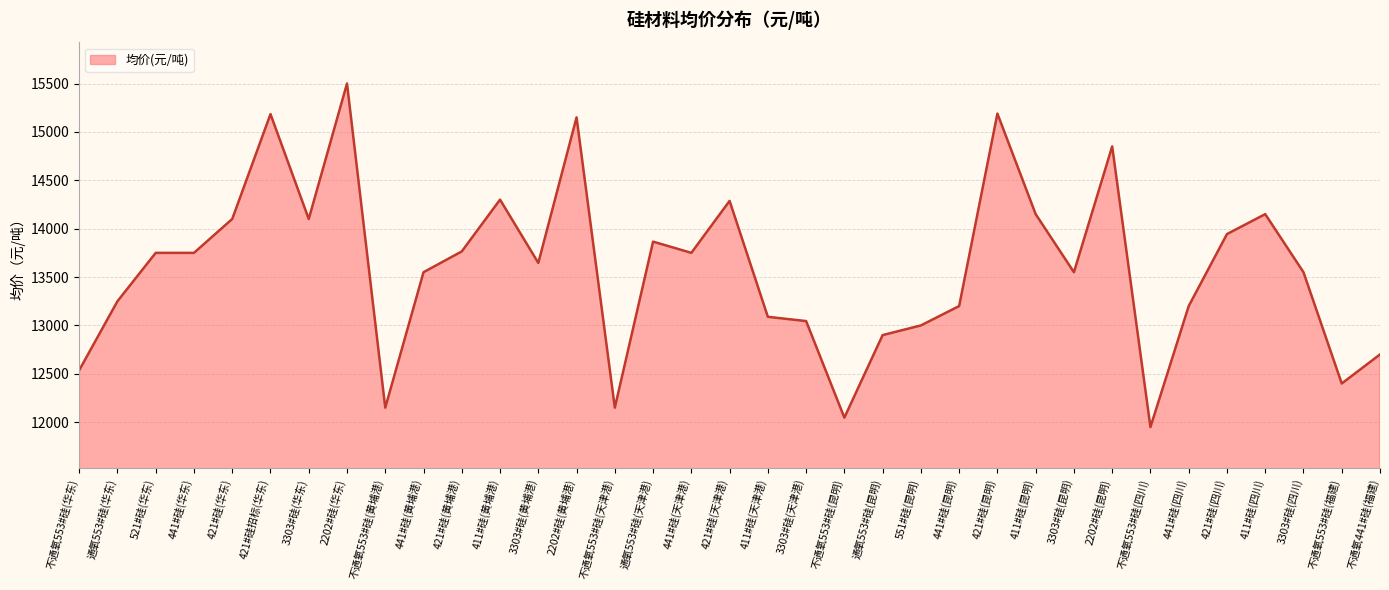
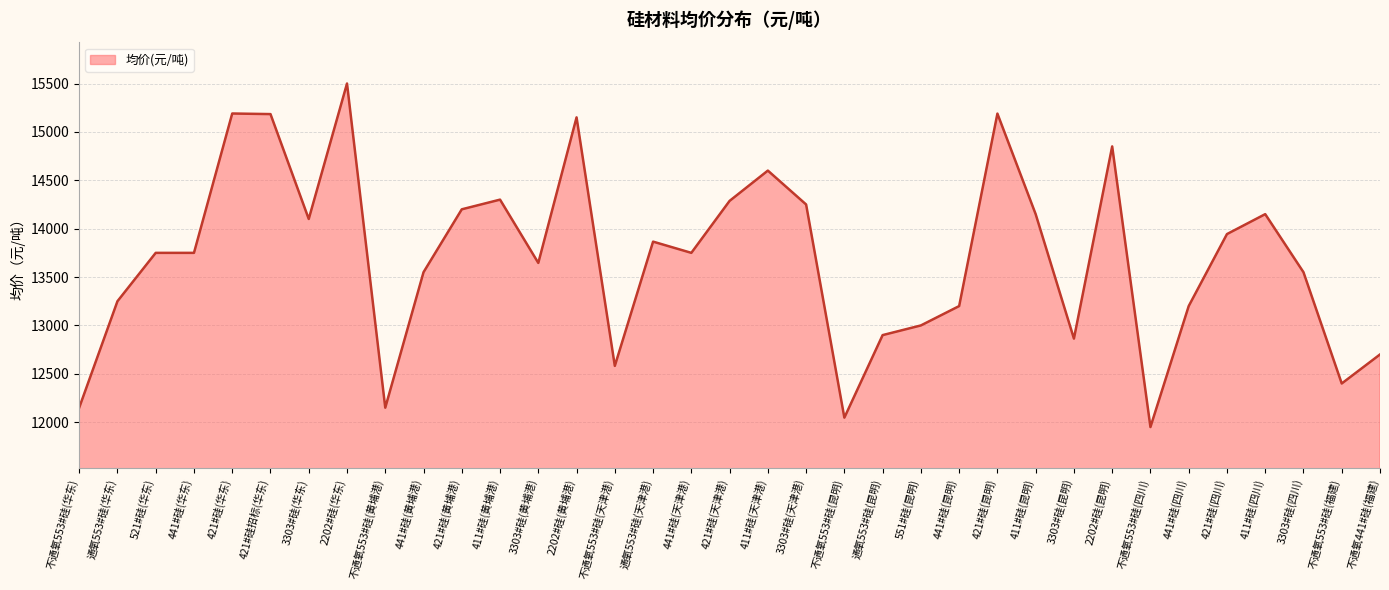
不通氧553#硅(华东): 12500 -> 12200
421#硅(华东): 14100 -> 15200
421#硅(黄埔港): 13800 -> 14200
不通氧553#硅(天津港): 12200 -> 12600
411#硅(天津港): 13100 -> 14600
3303#硅(天津港): 13000 -> 14300
3303#硅(昆明): 13600 -> 12900
